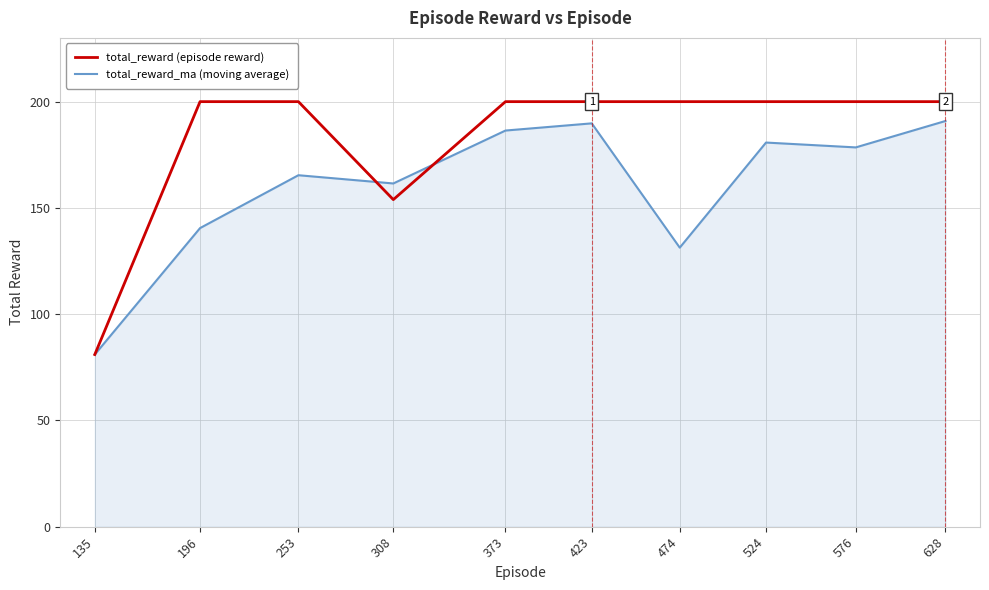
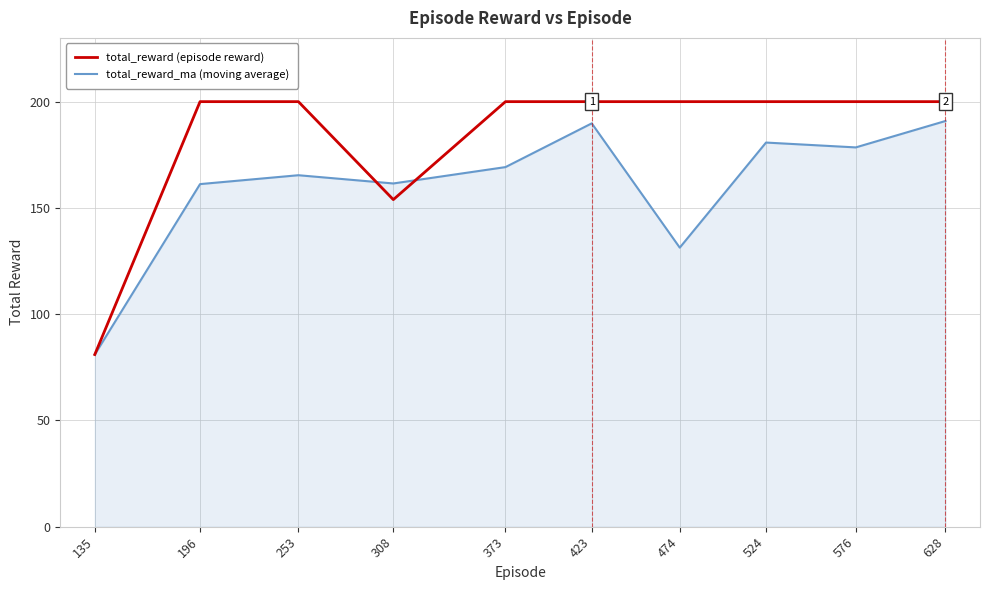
total_reward_ma (moving average), 196: 141 -> 161
total_reward_ma (moving average), 373: 186 -> 169
